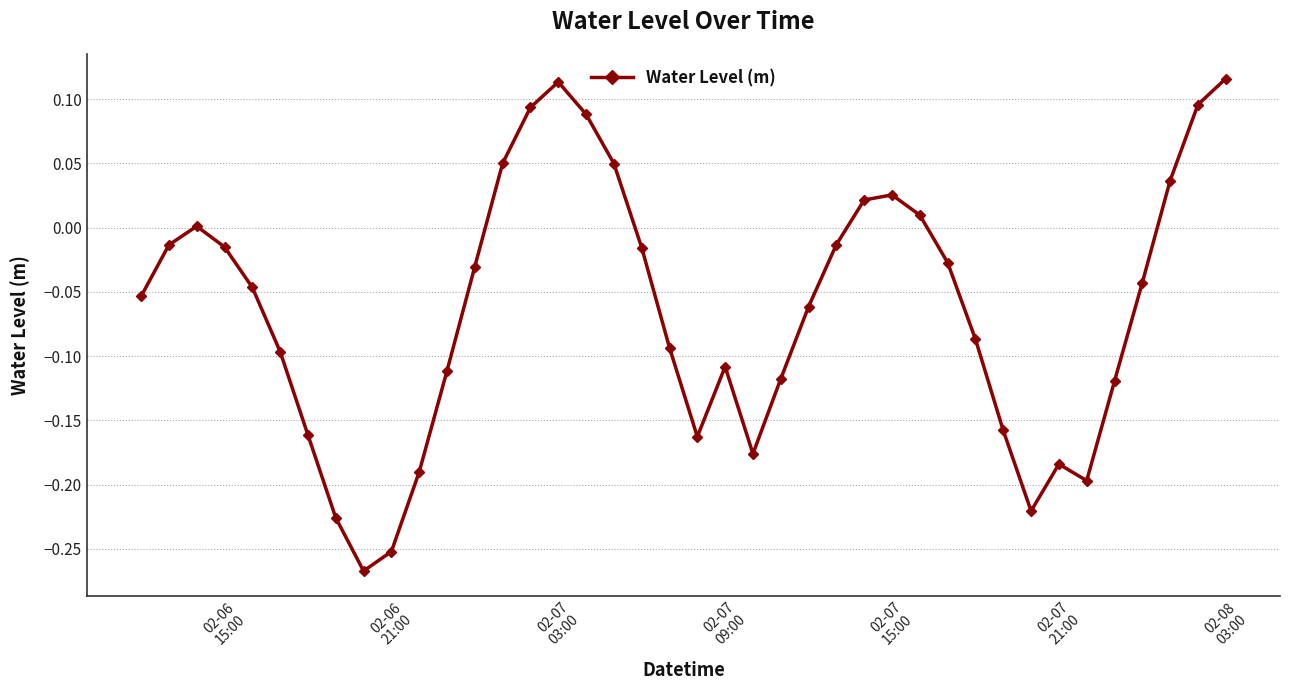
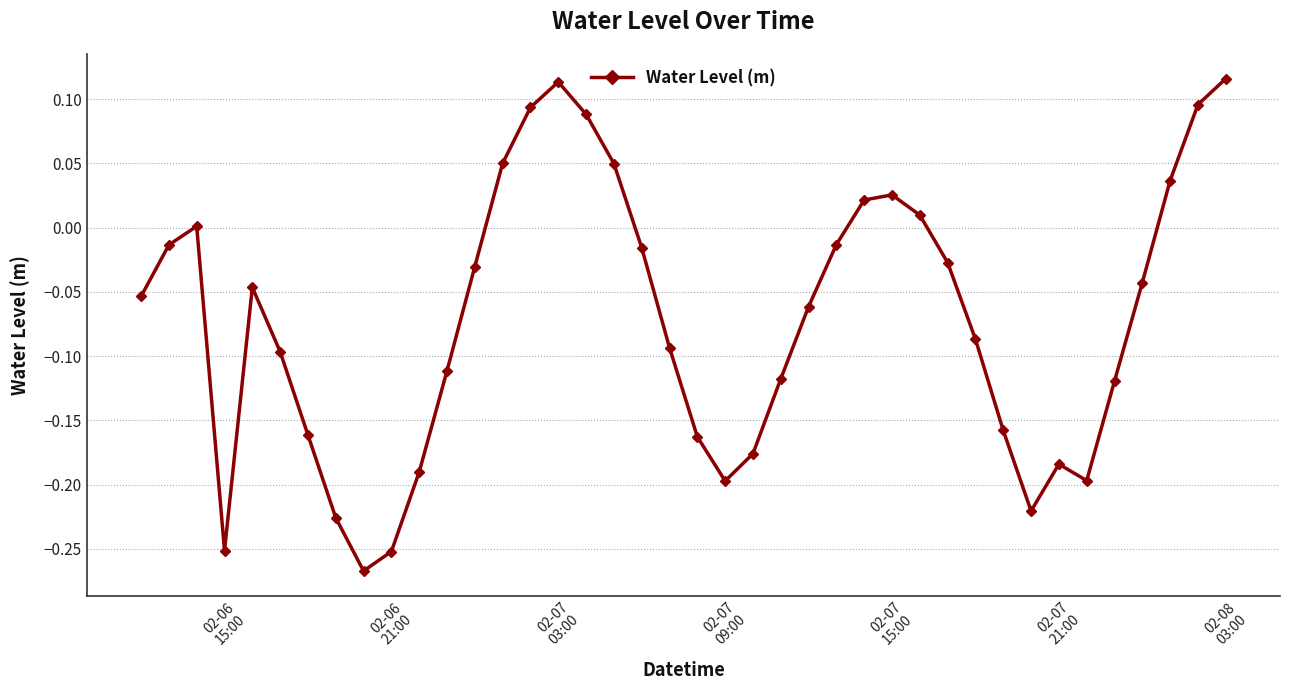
02-06 15:00: -0.015 -> -0.251
02-07 09:00: -0.108 -> -0.197
